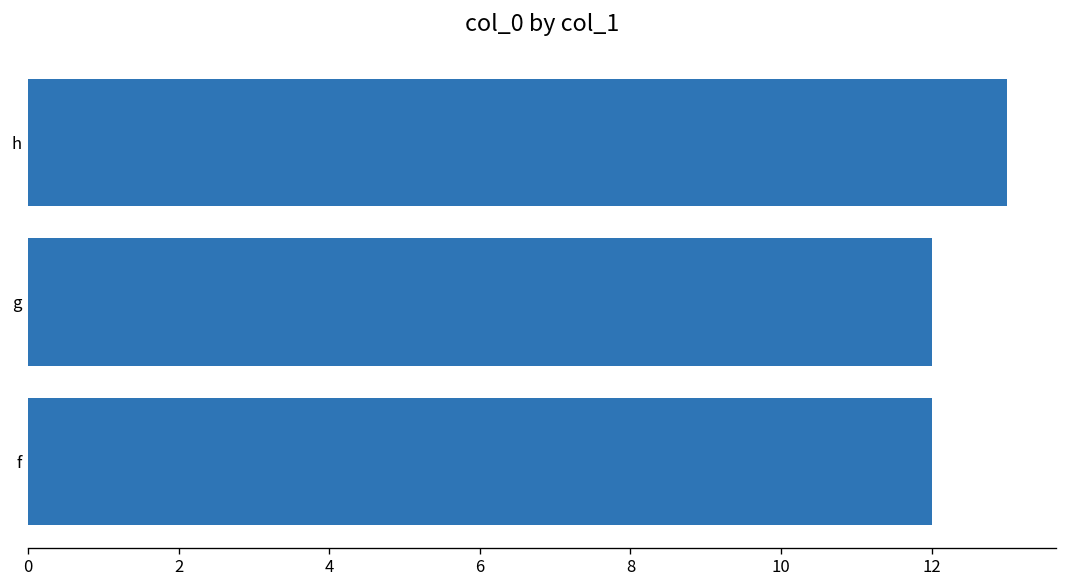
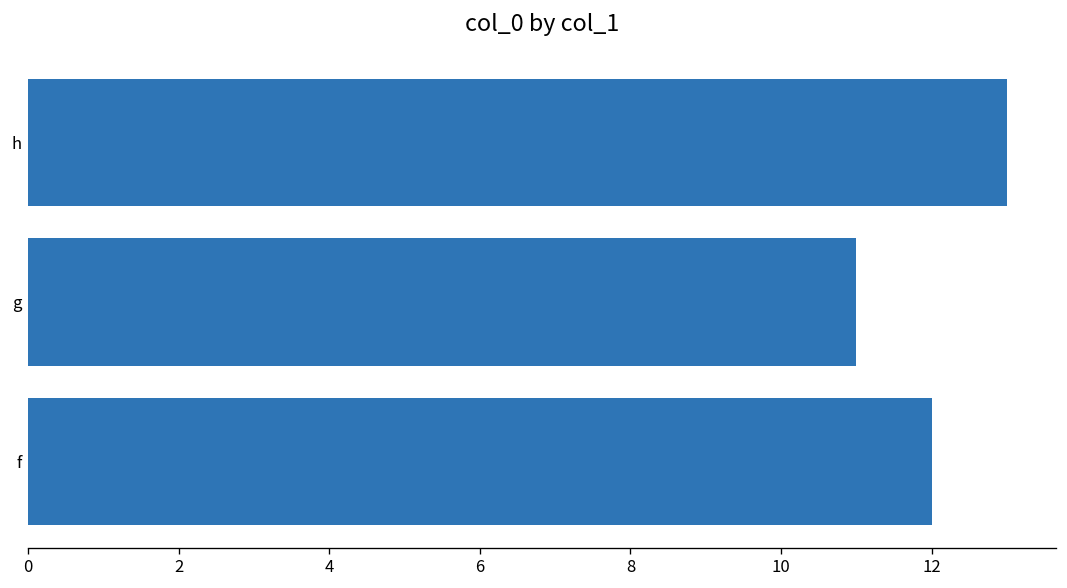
g: 12 -> 11
